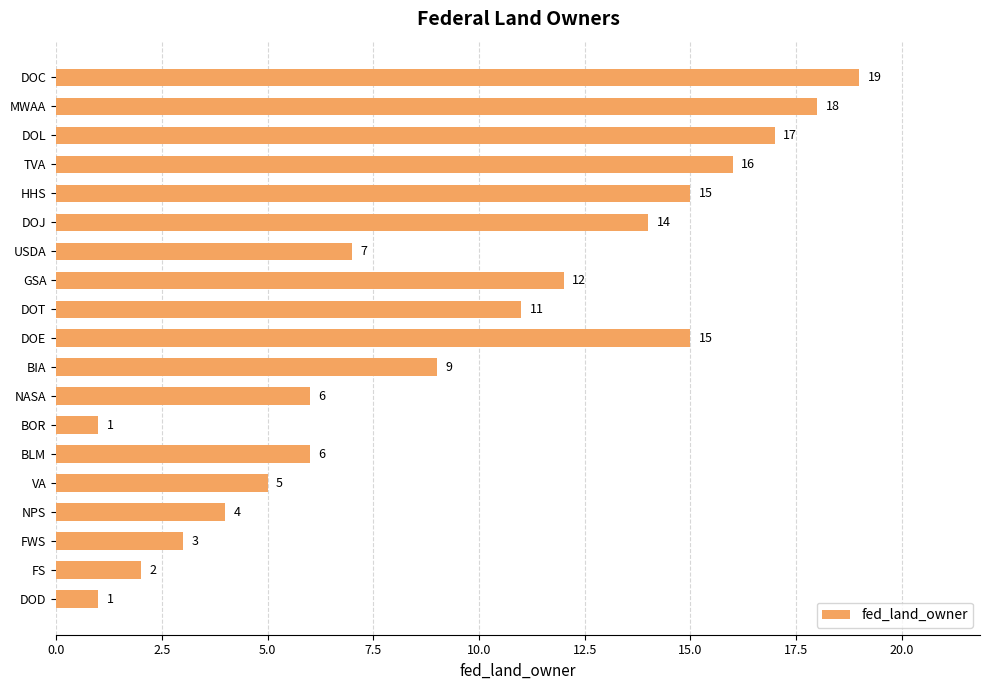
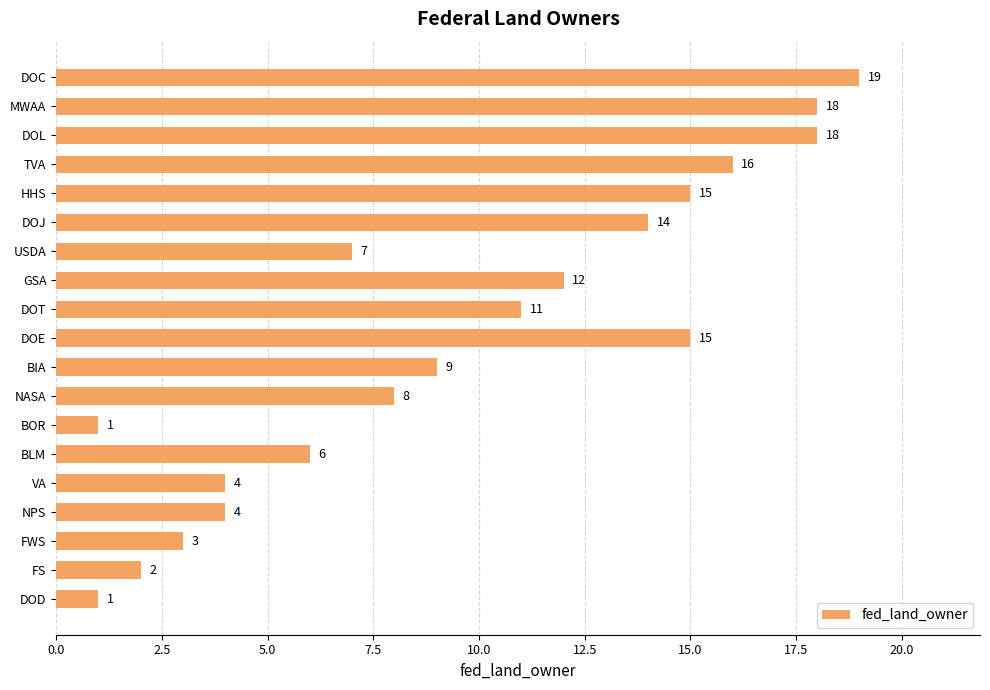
DOL: 17 -> 18
NASA: 6 -> 8
VA: 5 -> 4
